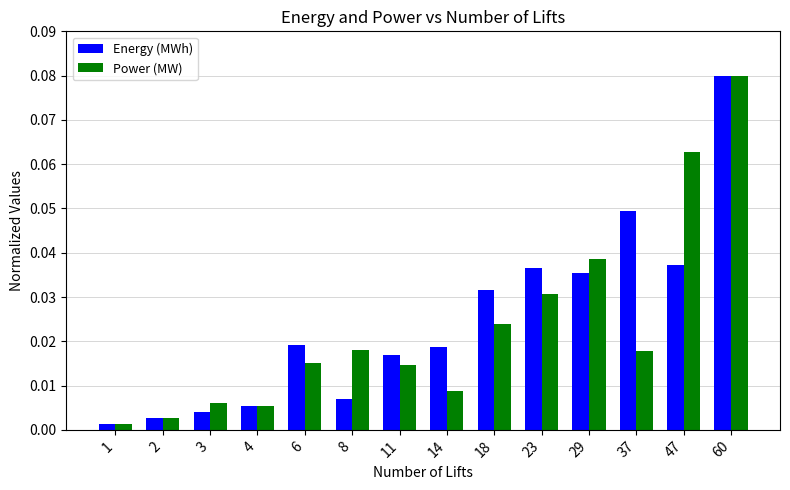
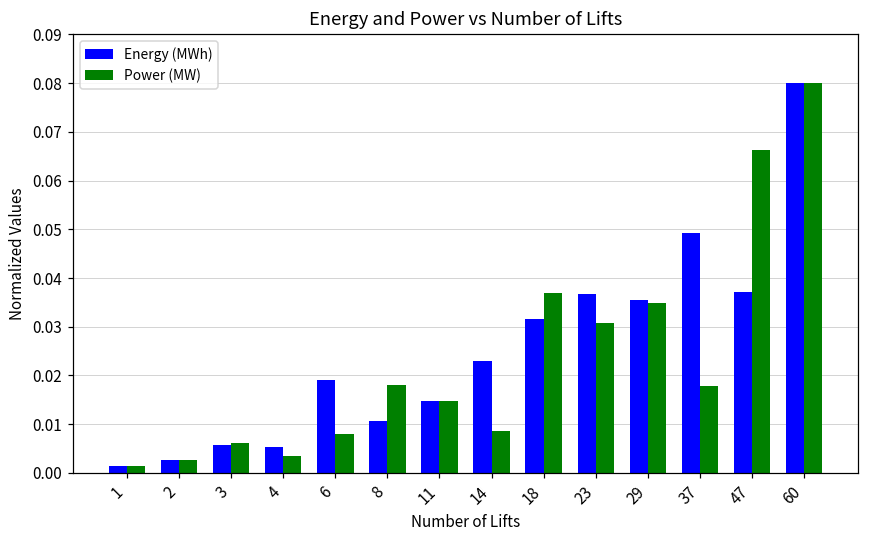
Energy (MWh), 3: 0.004 -> 0.006
Power (MW), 4: 0.005 -> 0.003
Power (MW), 6: 0.015 -> 0.008
Energy (MWh), 8: 0.007 -> 0.011
Energy (MWh), 11: 0.017 -> 0.015
Energy (MWh), 14: 0.019 -> 0.023
Power (MW), 18: 0.024 -> 0.037
Power (MW), 29: 0.039 -> 0.035
Power (MW), 47: 0.063 -> 0.066
